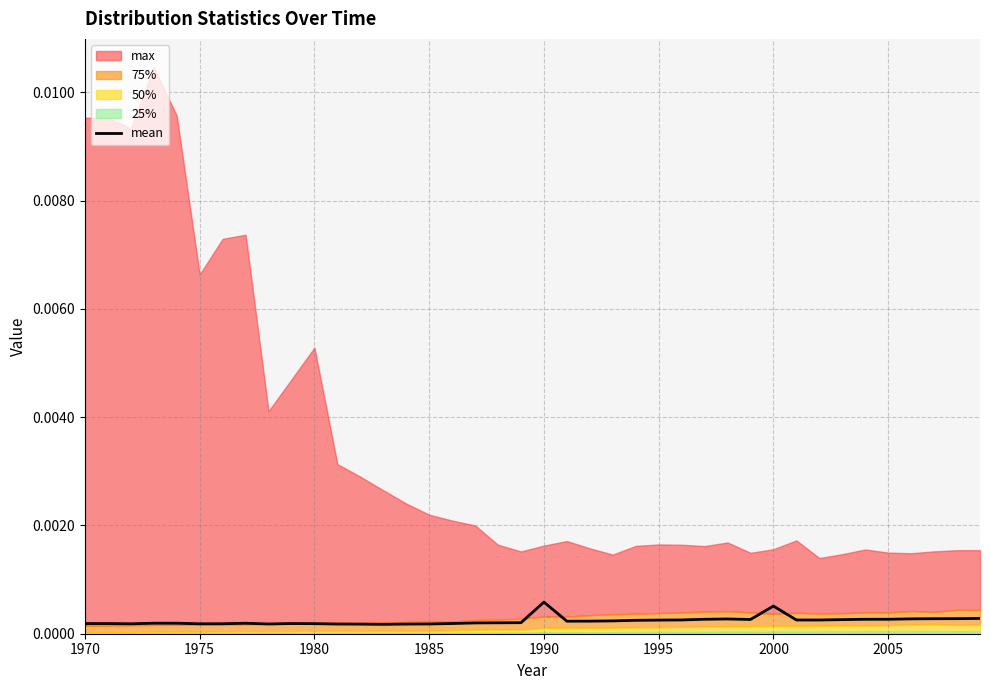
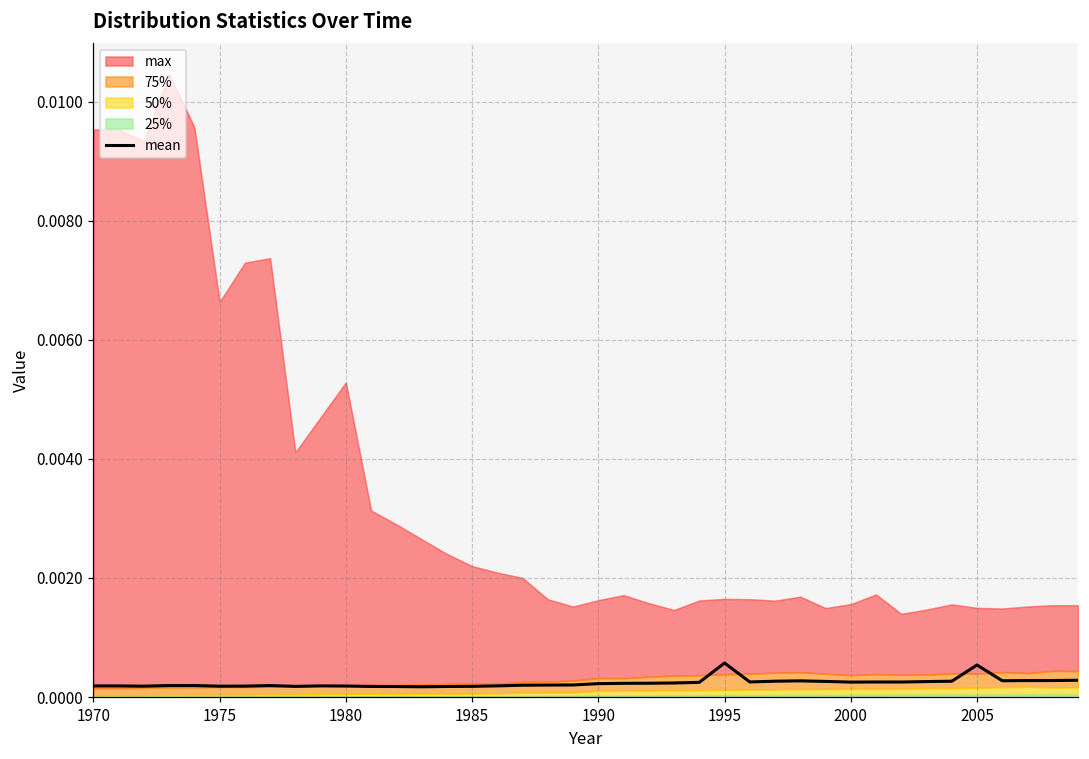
mean, 1990: 0.0006 -> 0.0002
mean, 1995: 0.0003 -> 0.0006
mean, 2000: 0.0005 -> 0.0003
mean, 2005: 0.0003 -> 0.0005
